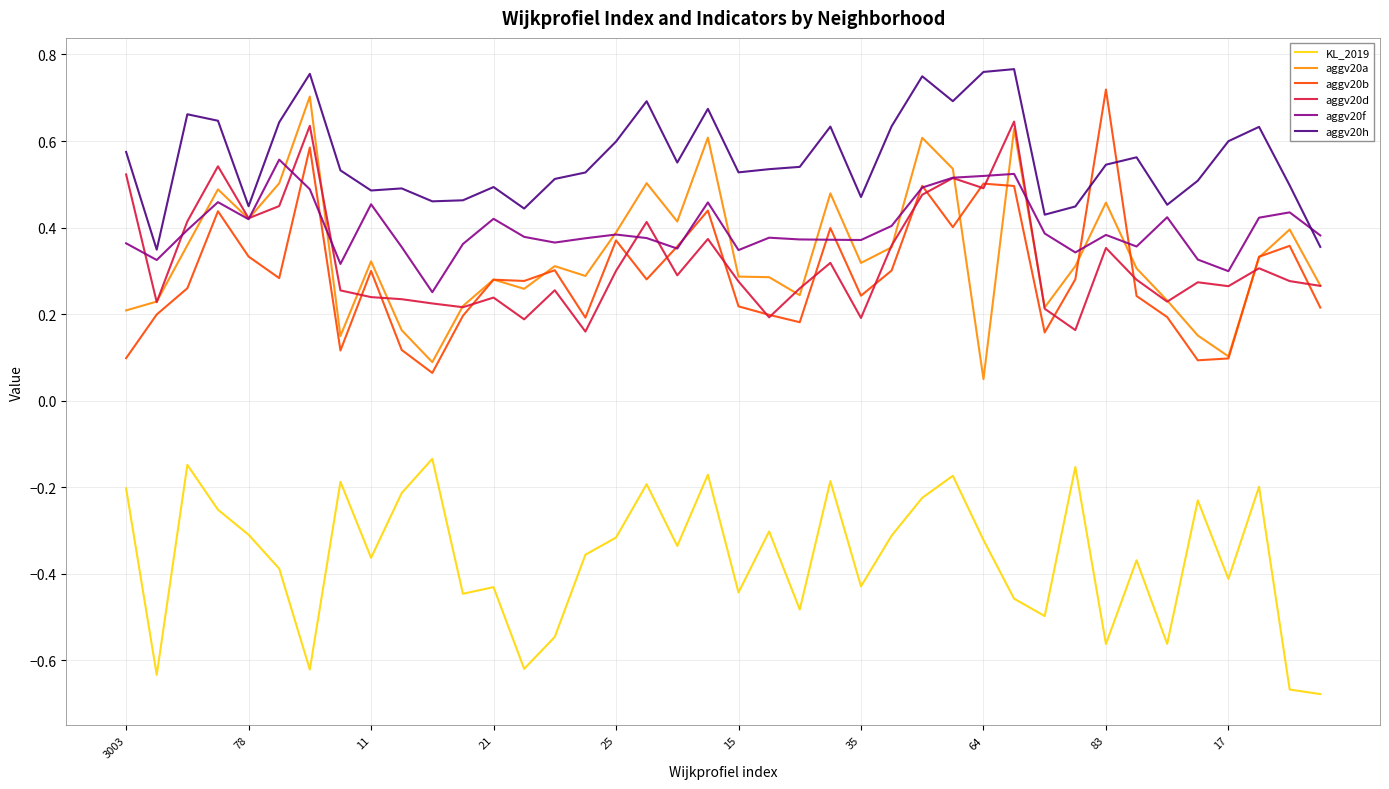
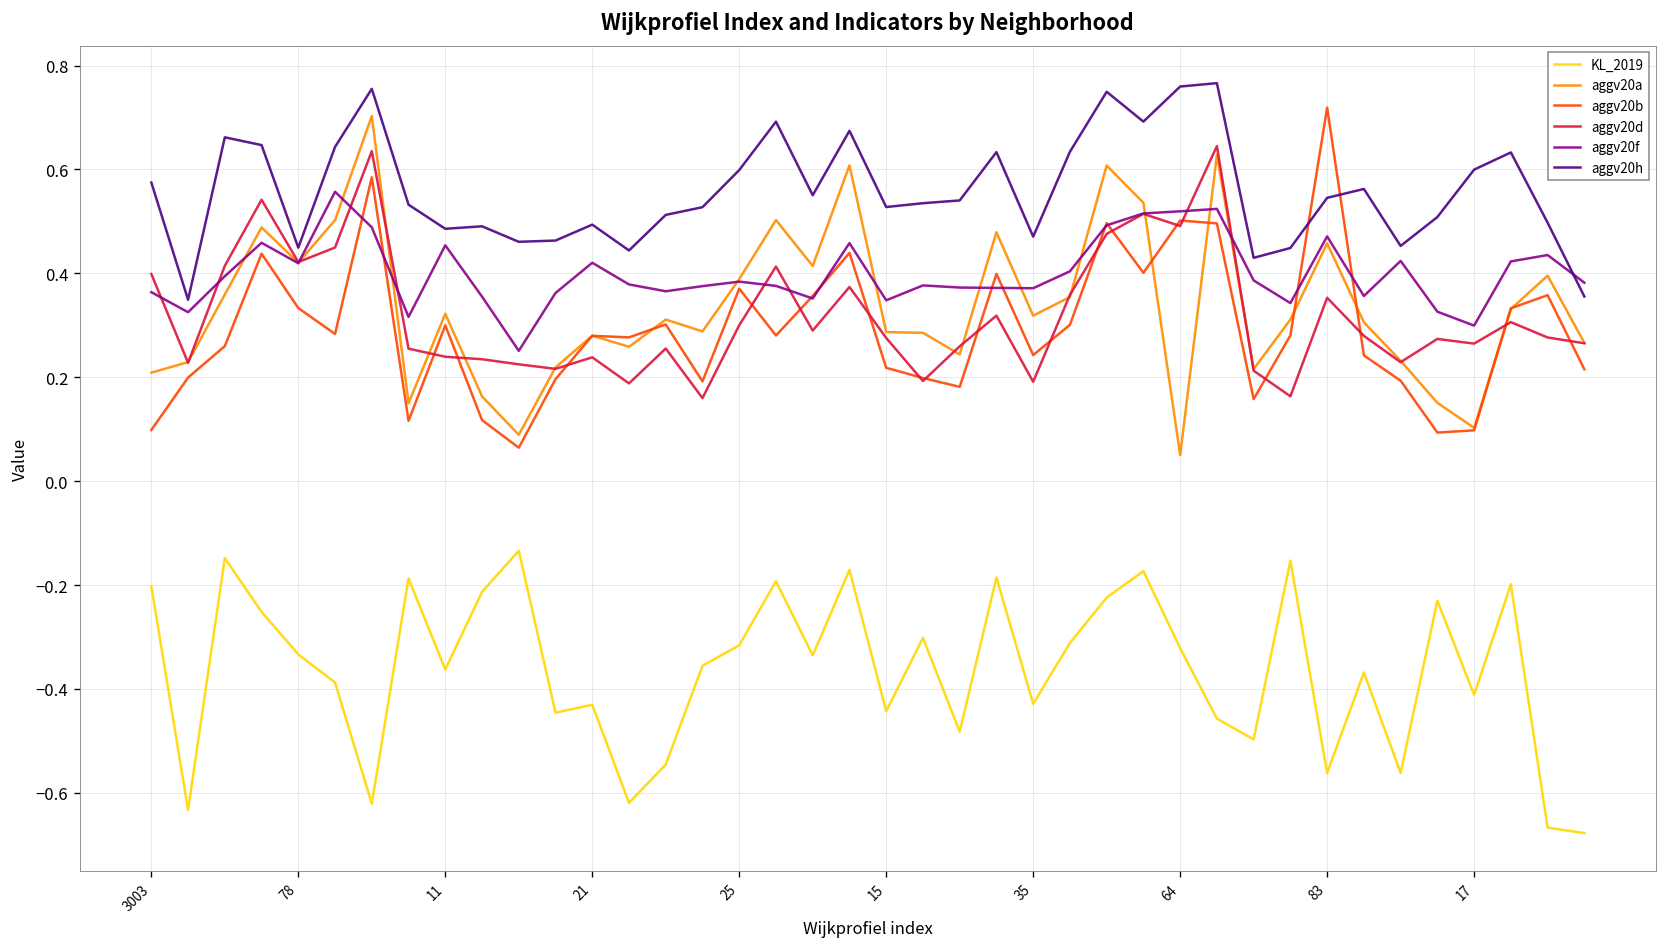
aggv20d, 3003: 0.52 -> 0.40
KL_2019, 78: -0.31 -> -0.33
aggv20f, 83: 0.38 -> 0.47
